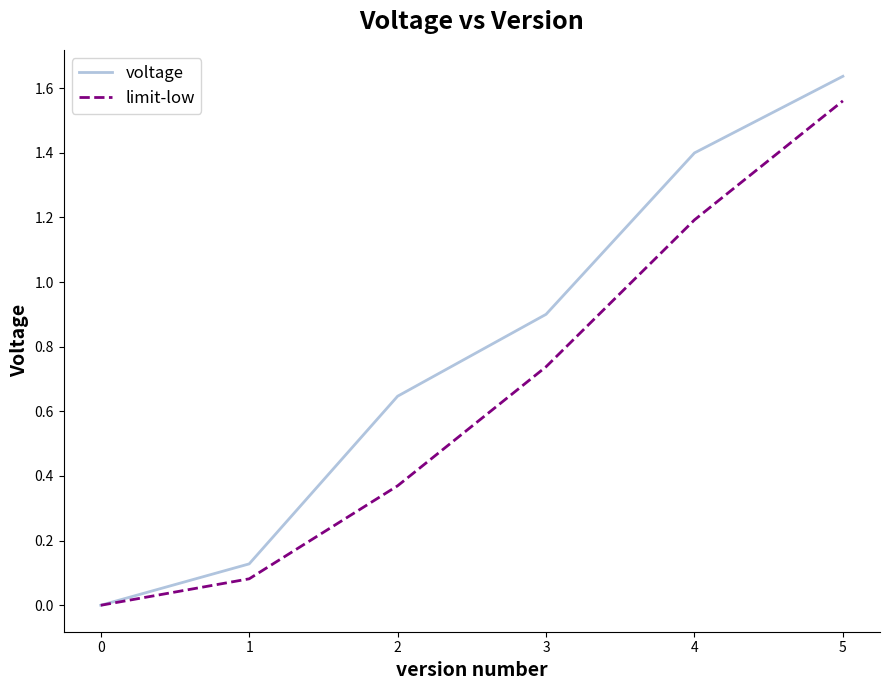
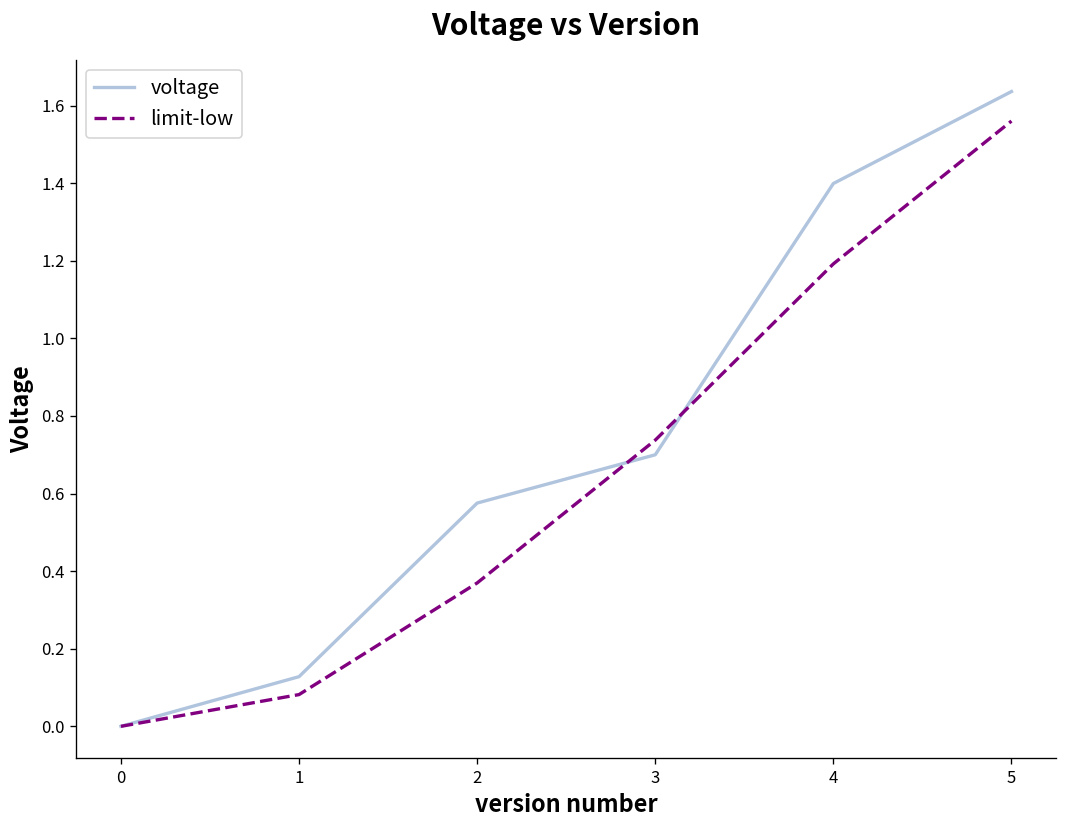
voltage, 2: 0.65 -> 0.58
voltage, 3: 0.9 -> 0.7
